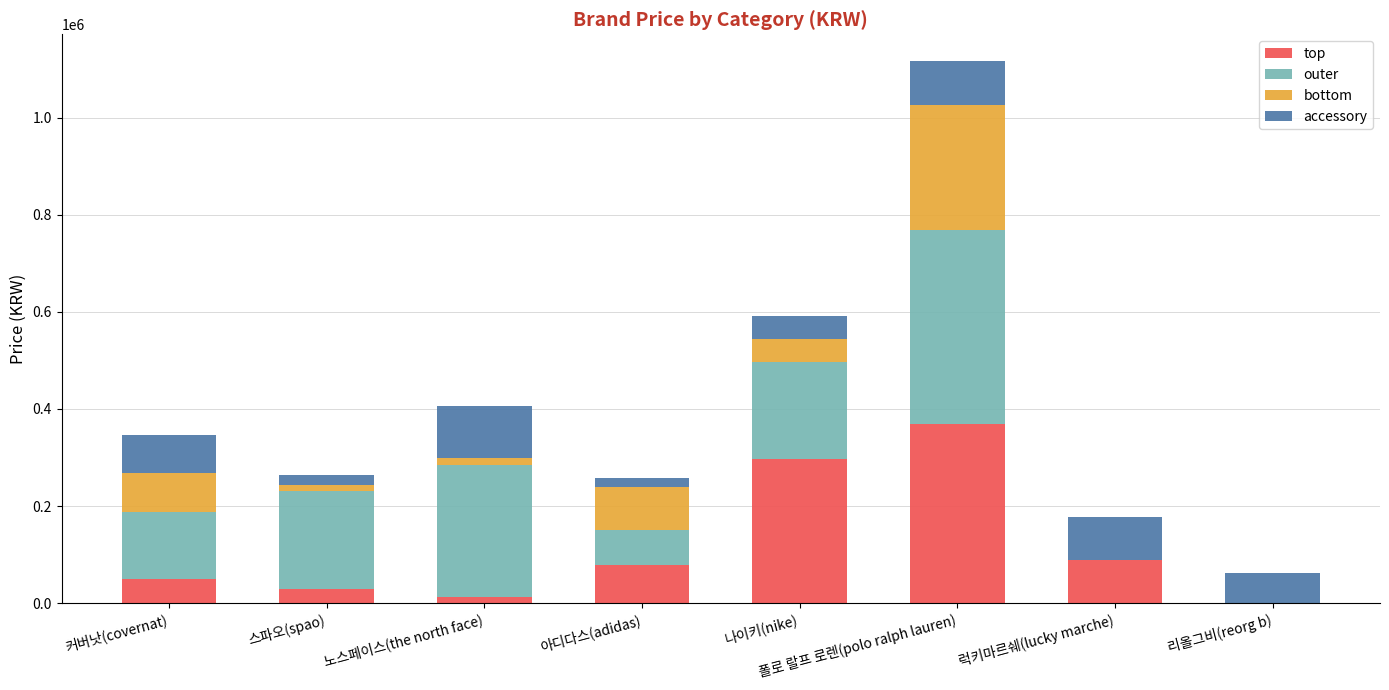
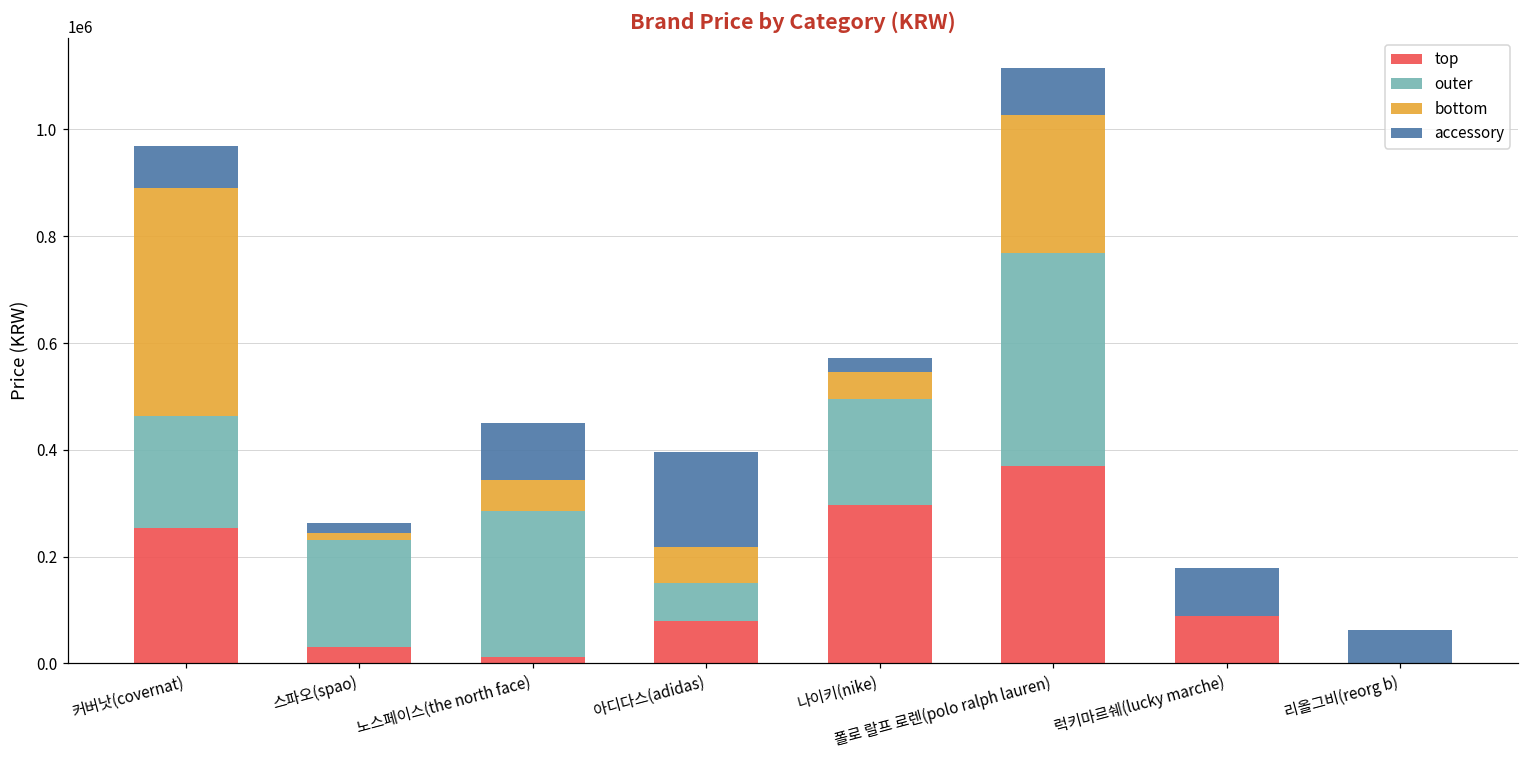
top, 커버낫(covernat): 50000 -> 250000
outer, 커버낫(covernat): 140000 -> 210000
bottom, 커버낫(covernat): 80000 -> 430000
bottom, 노스페이스(the north face): 20000 -> 60000
bottom, 아디다스(adidas): 90000 -> 70000
accessory, 아디다스(adidas): 20000 -> 180000
accessory, 나이키(nike): 50000 -> 30000
